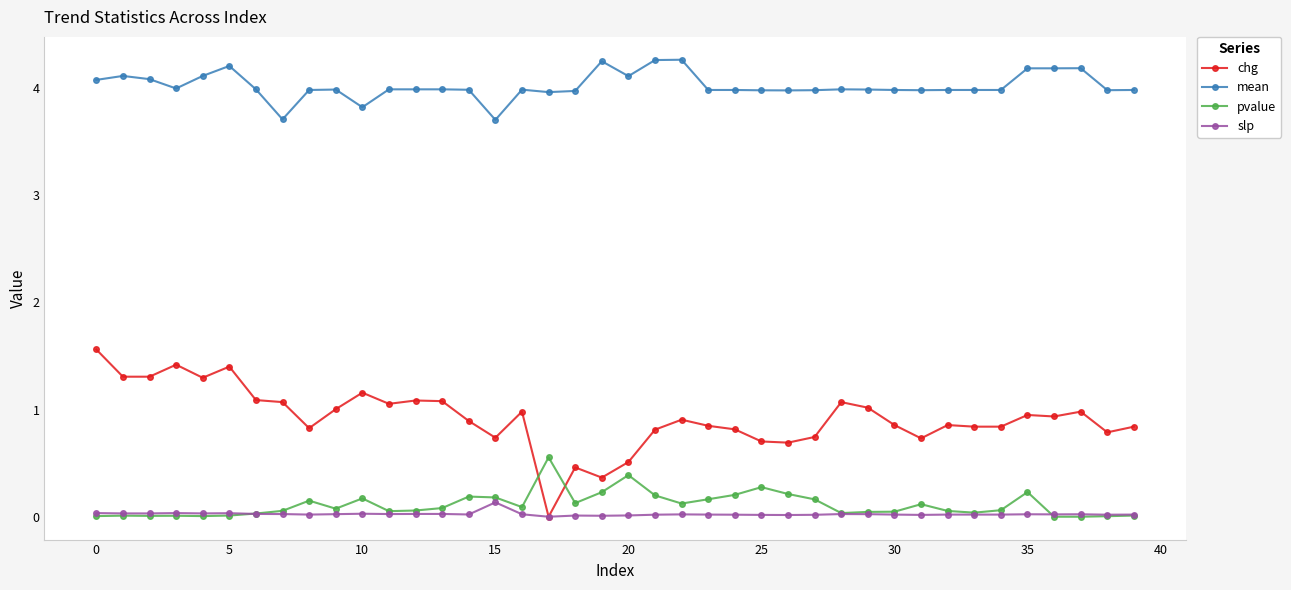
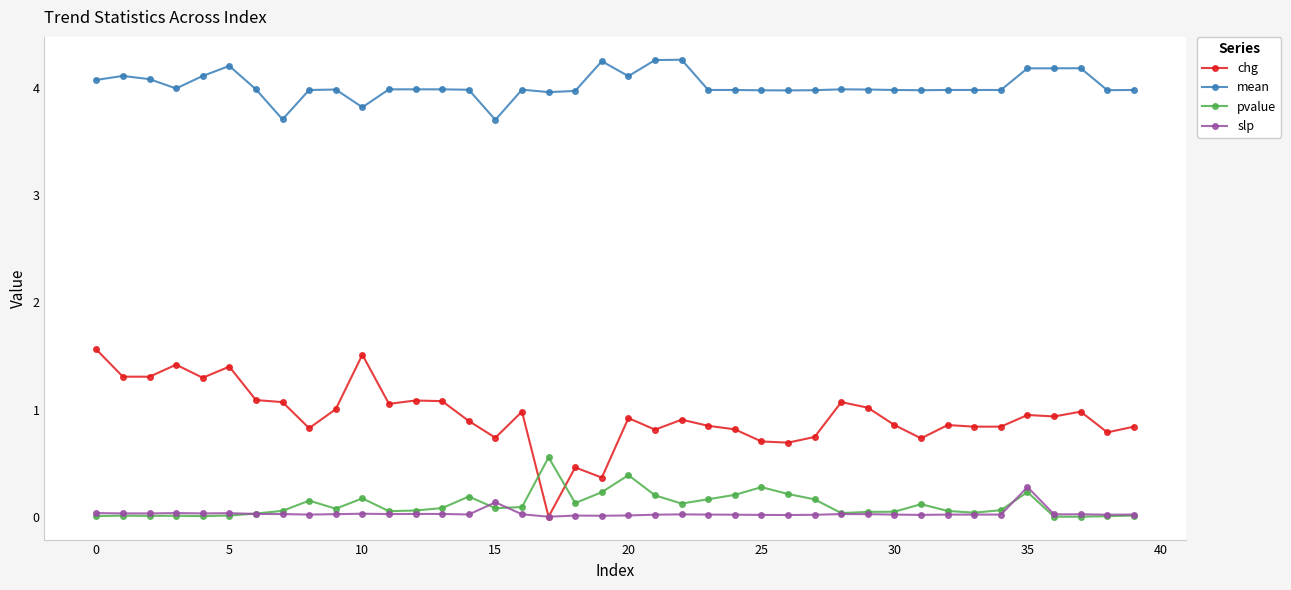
chg, 10: 1.16 -> 1.51
pvalue, 15: 0.18 -> 0.08
chg, 20: 0.51 -> 0.92
slp, 35: 0.02 -> 0.28
